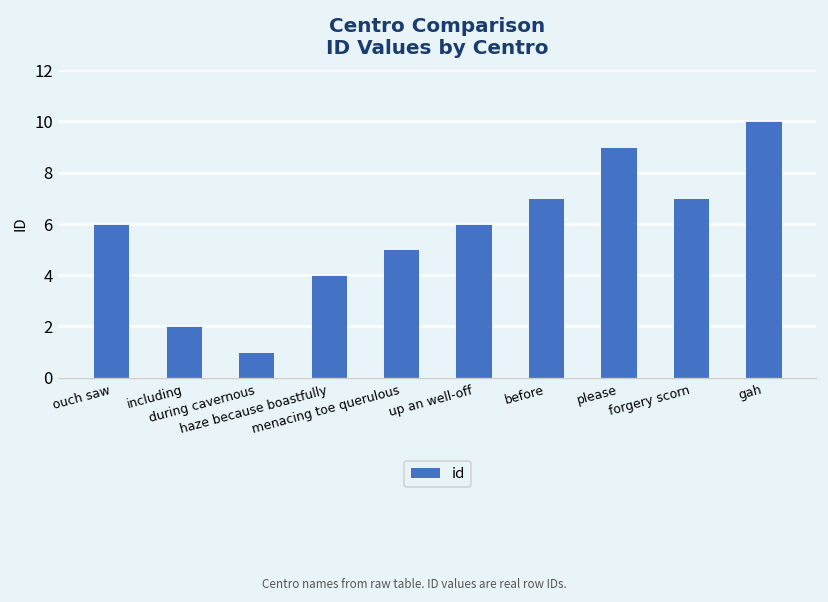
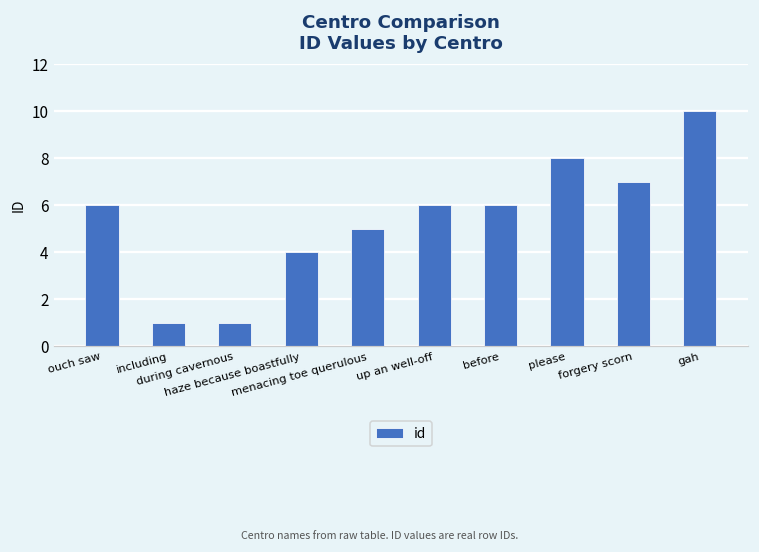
including: 2 -> 1
before: 7 -> 6
please: 9 -> 8
